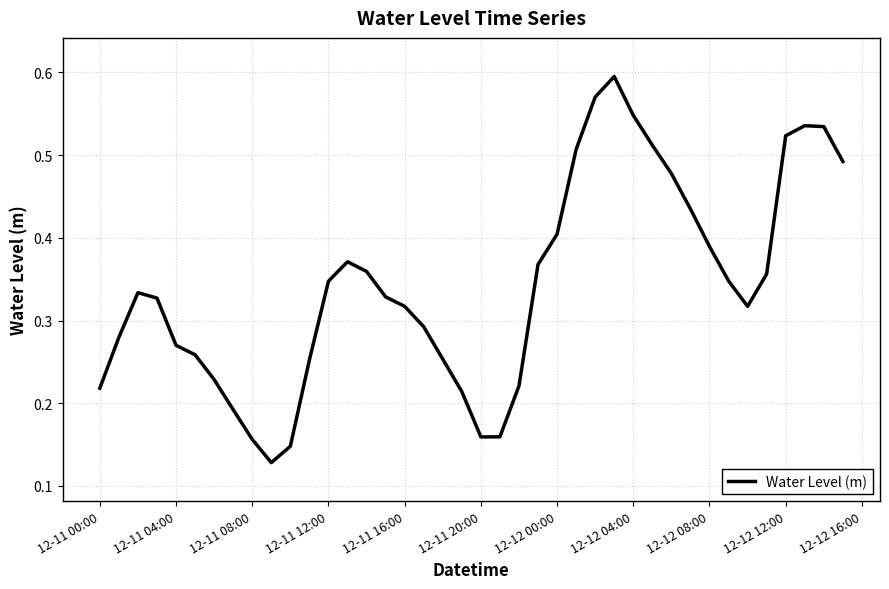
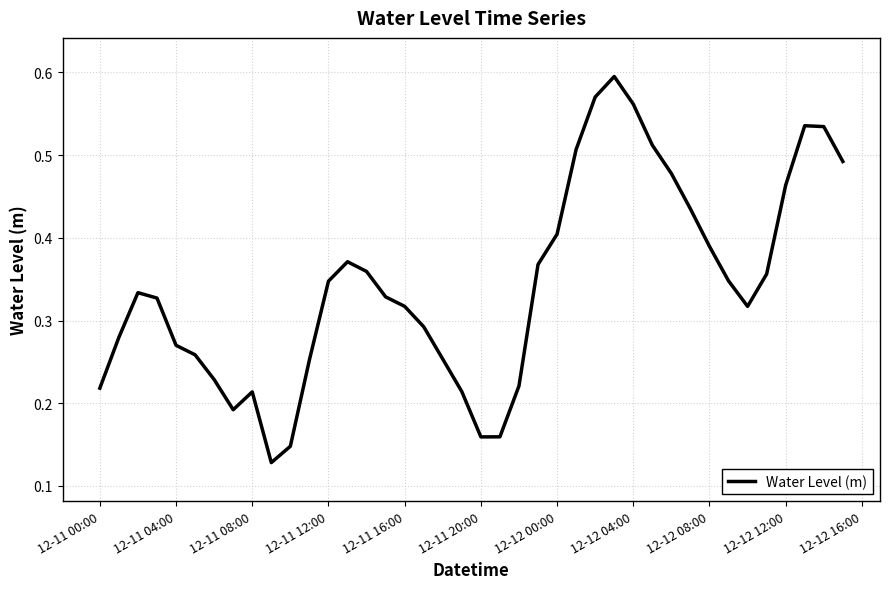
12-11 08:00: 0.16 -> 0.21
12-12 04:00: 0.55 -> 0.56
12-12 12:00: 0.52 -> 0.46
